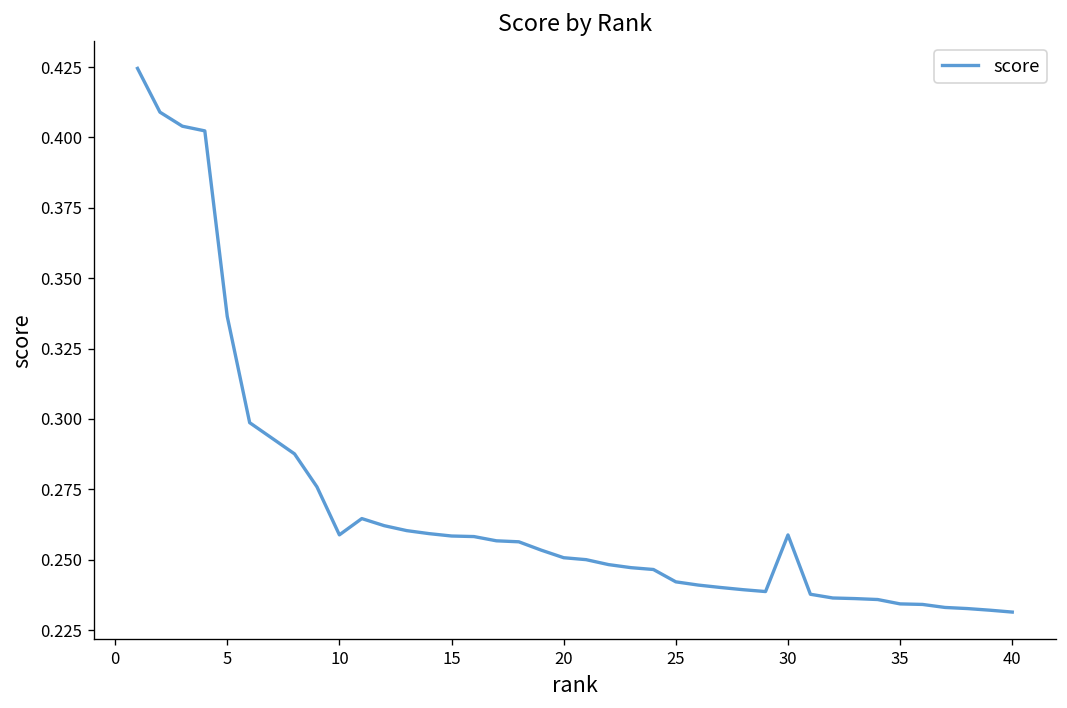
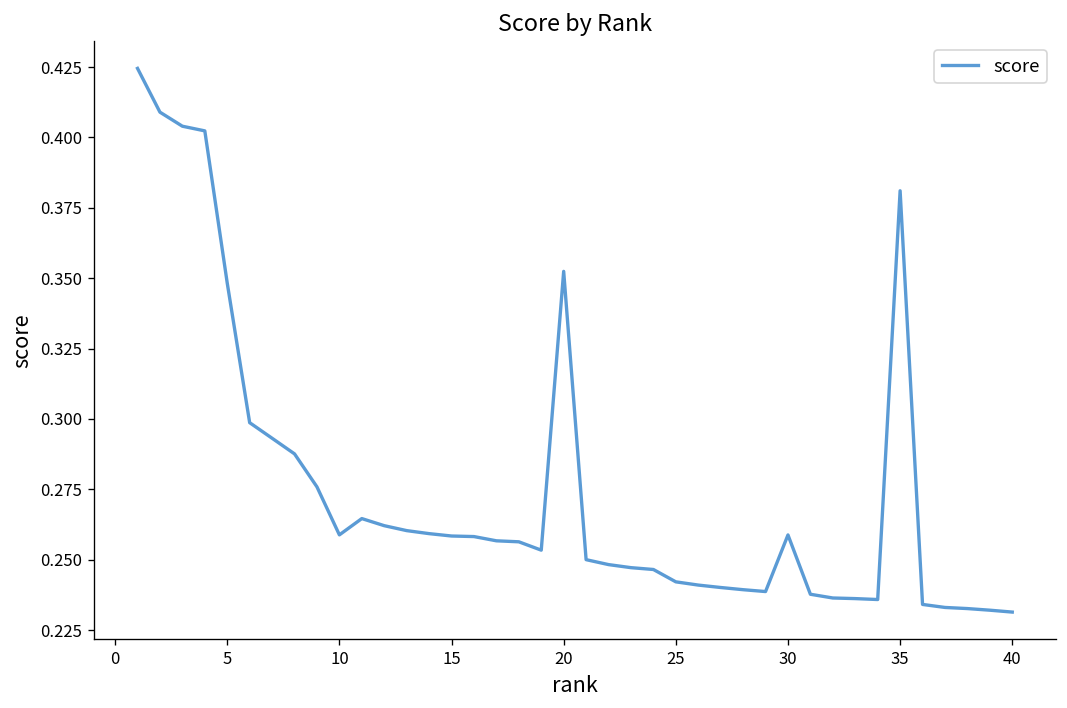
5: 0.336 -> 0.348
20: 0.251 -> 0.352
35: 0.234 -> 0.381
